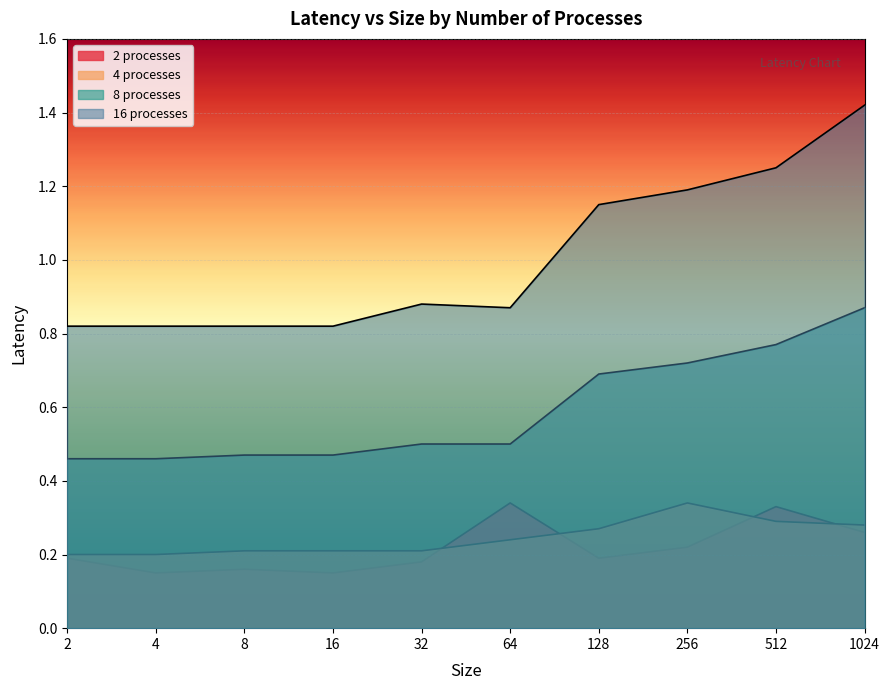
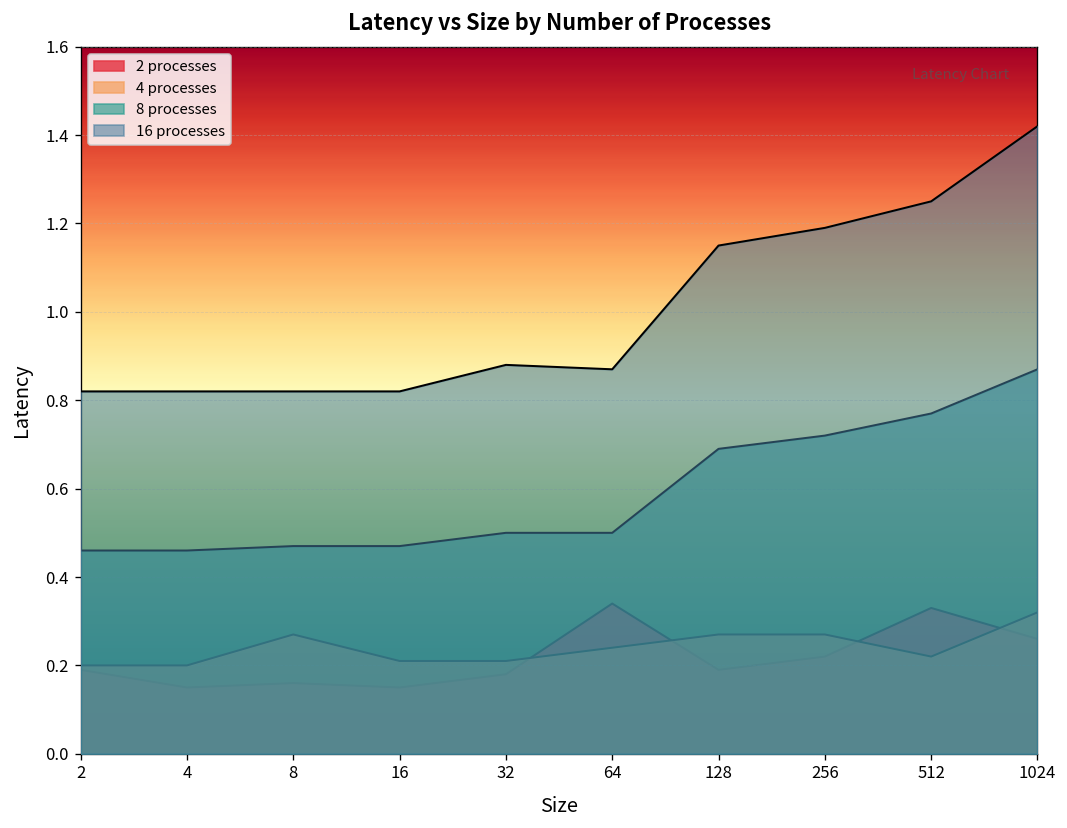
4 processes, 8: 0.21 -> 0.27
4 processes, 256: 0.34 -> 0.27
4 processes, 512: 0.29 -> 0.22
4 processes, 1024: 0.28 -> 0.32
